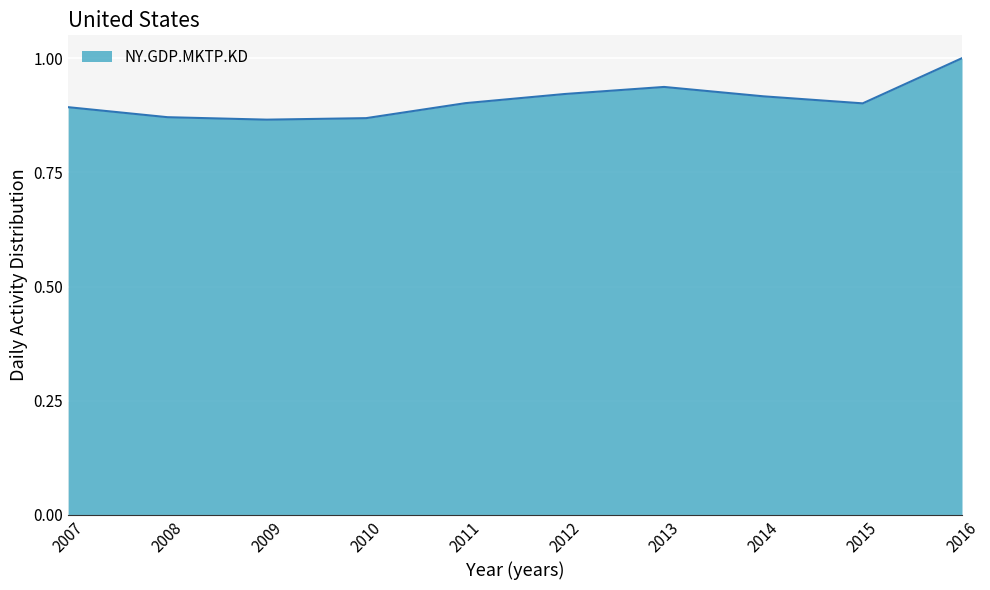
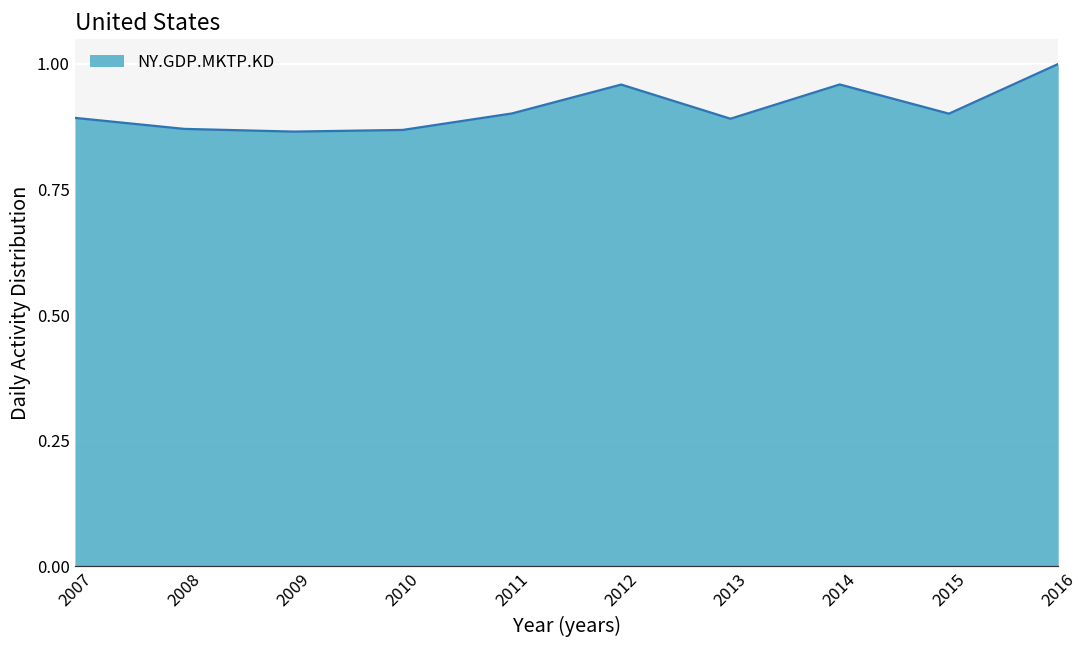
2012: 0.92 -> 0.96
2013: 0.94 -> 0.89
2014: 0.92 -> 0.96
